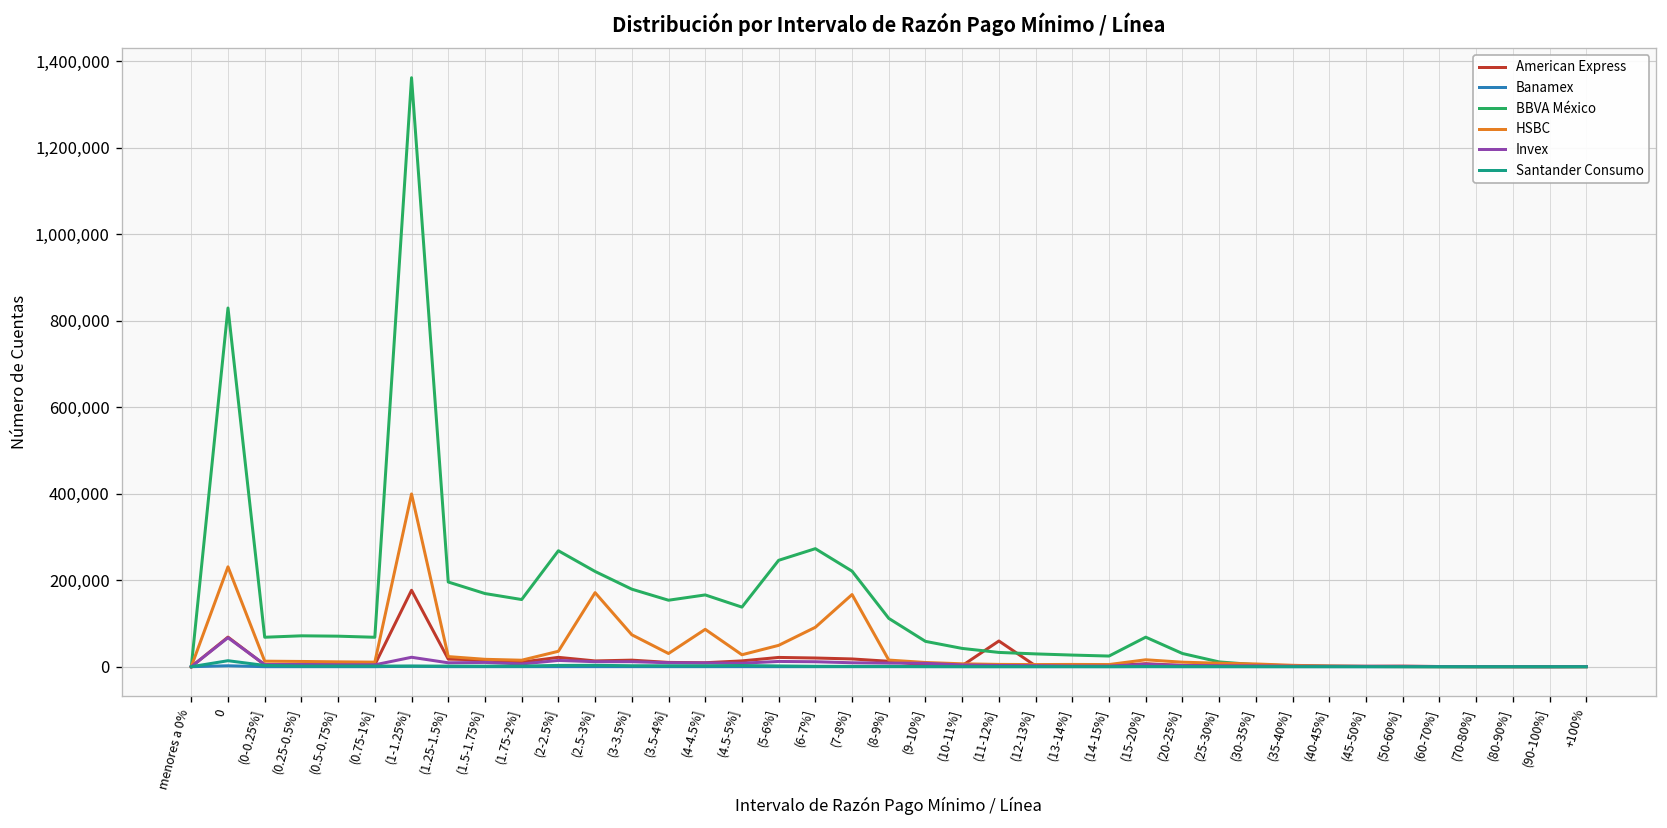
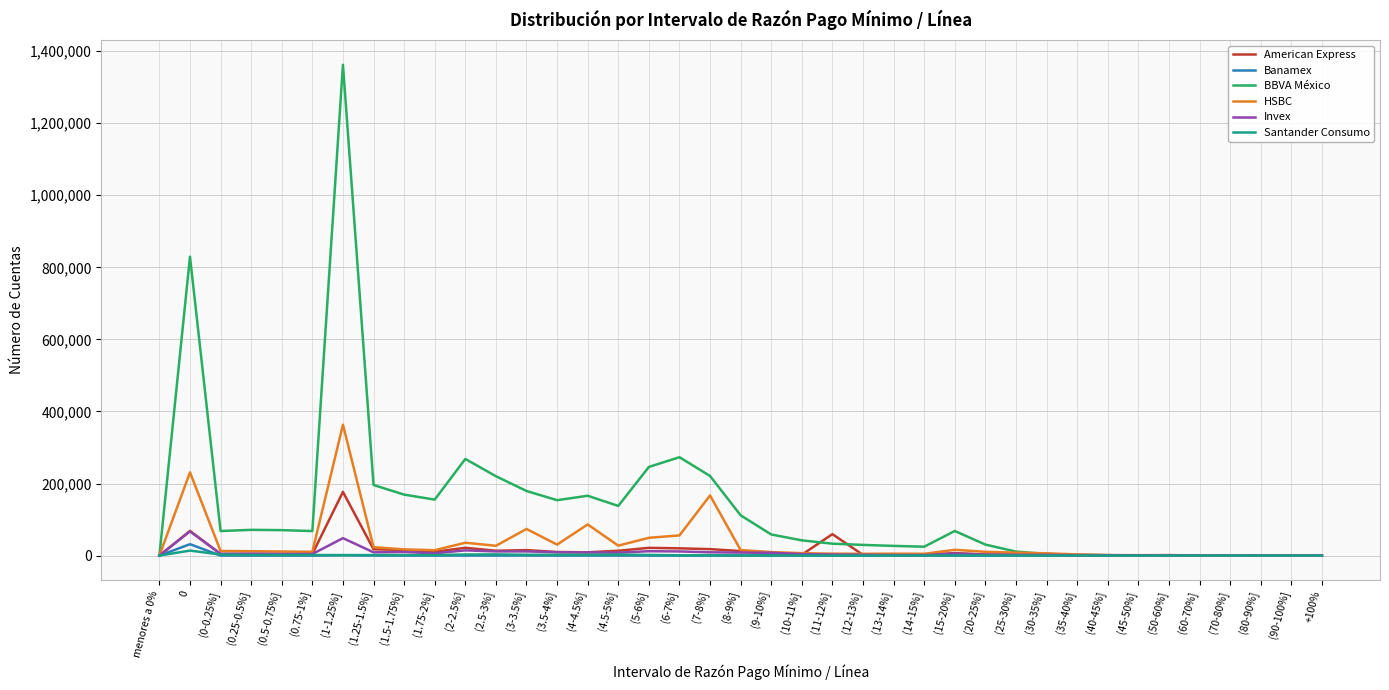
Banamex, 0: 0 -> 30,000
HSBC, (1-1.25%]: 400,000 -> 360,000
Invex, (1-1.25%]: 20,000 -> 50,000
HSBC, (2.5-3%]: 170,000 -> 30,000
HSBC, (6-7%]: 90,000 -> 60,000
